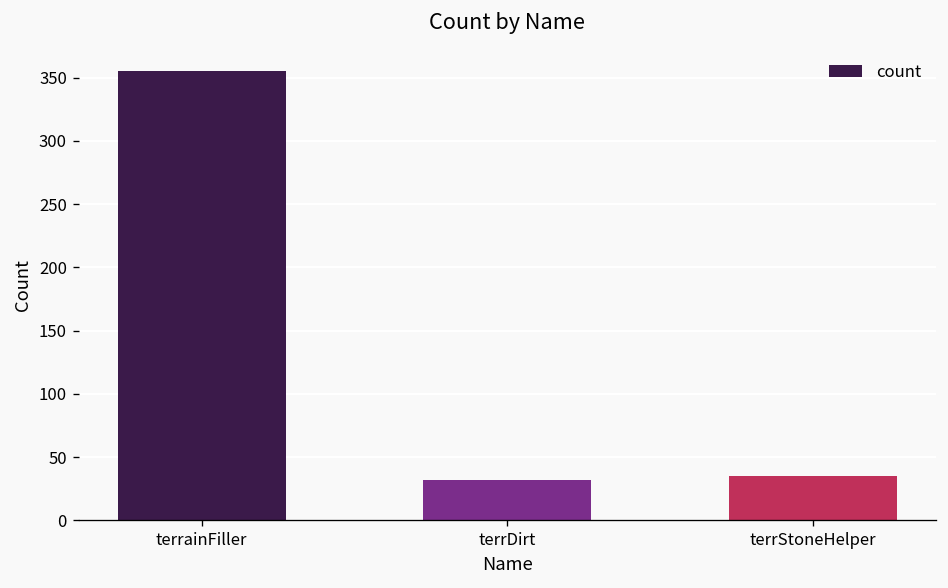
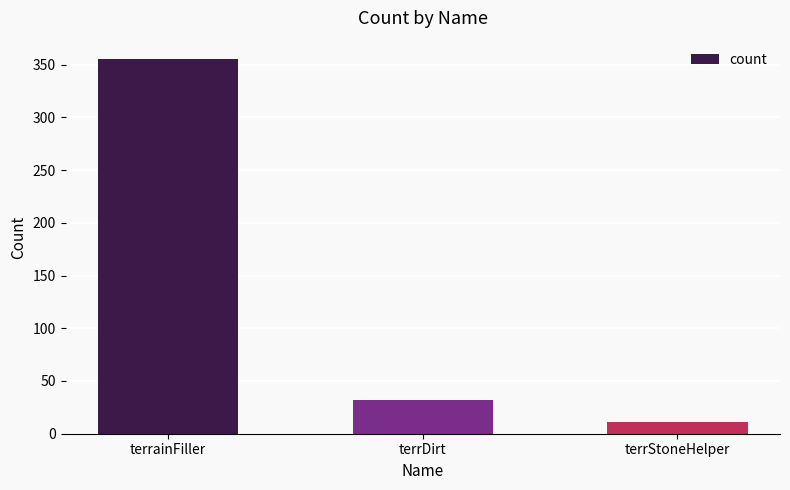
terrStoneHelper: 35 -> 11
